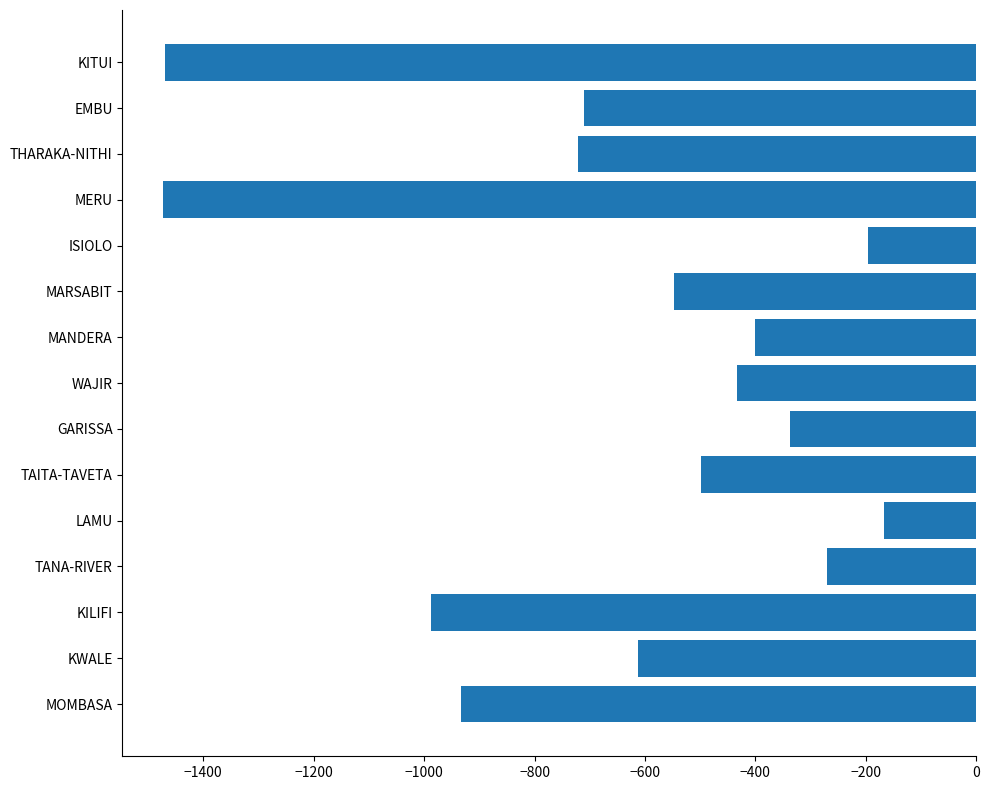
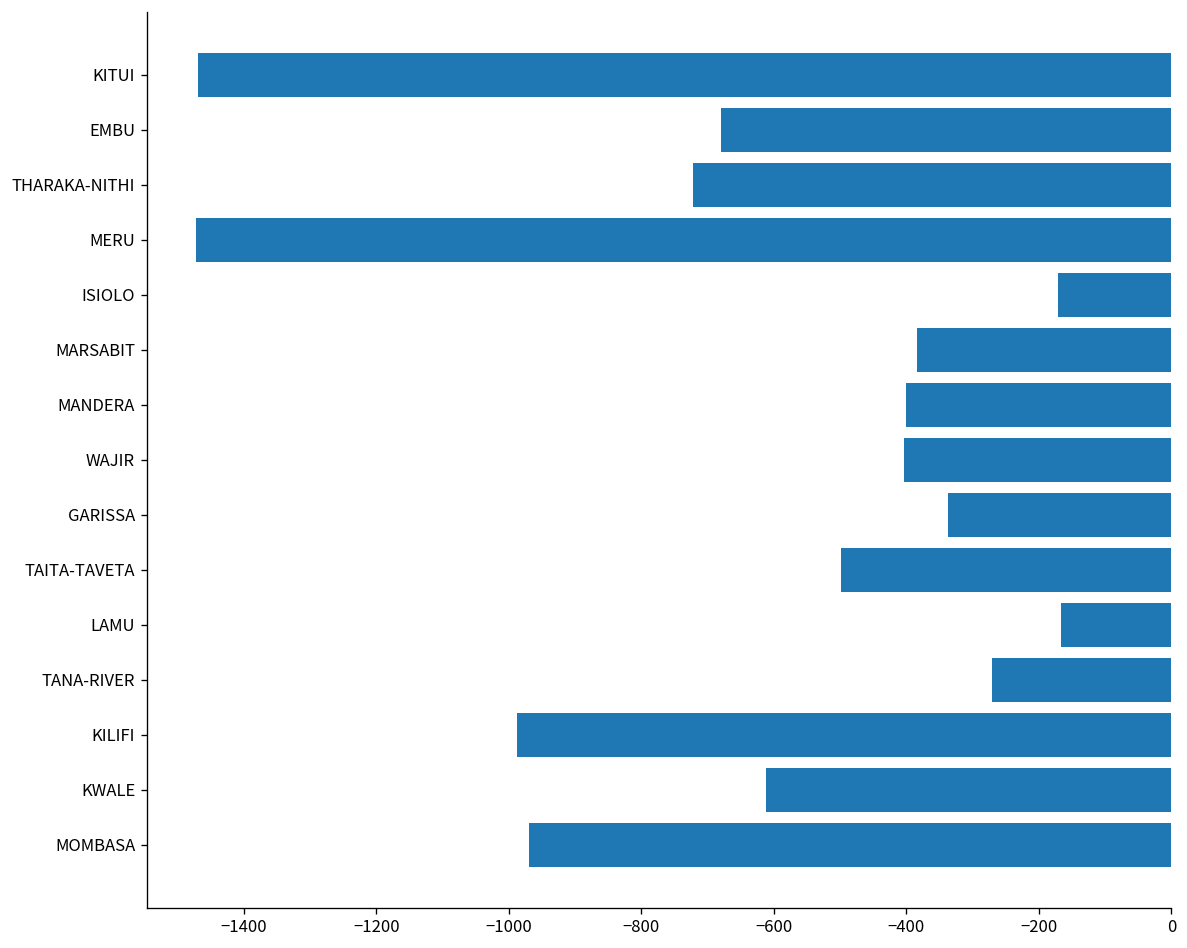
EMBU: -710 -> -680
ISIOLO: -200 -> -170
MARSABIT: -550 -> -380
WAJIR: -430 -> -400
MOMBASA: -930 -> -970
